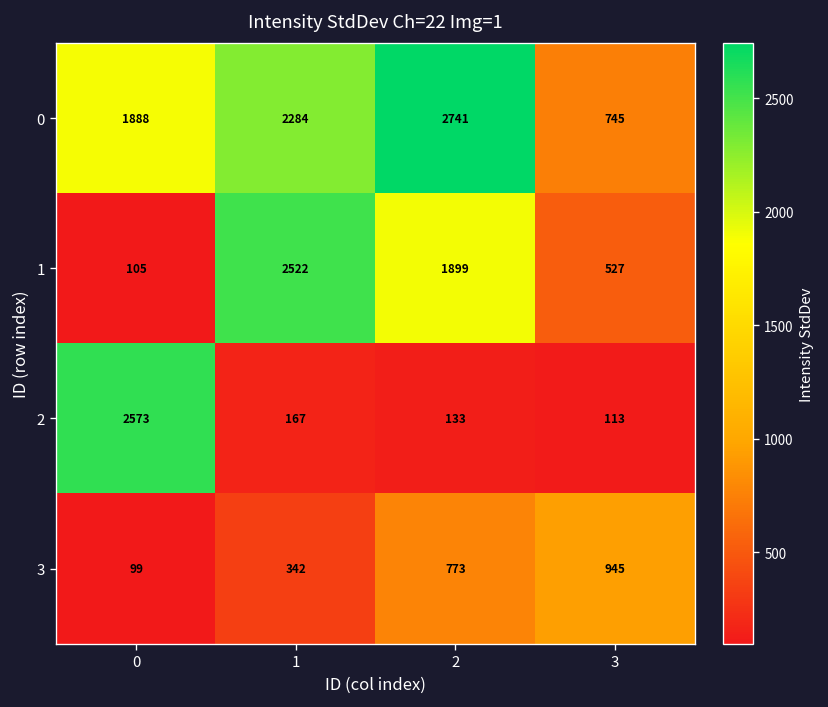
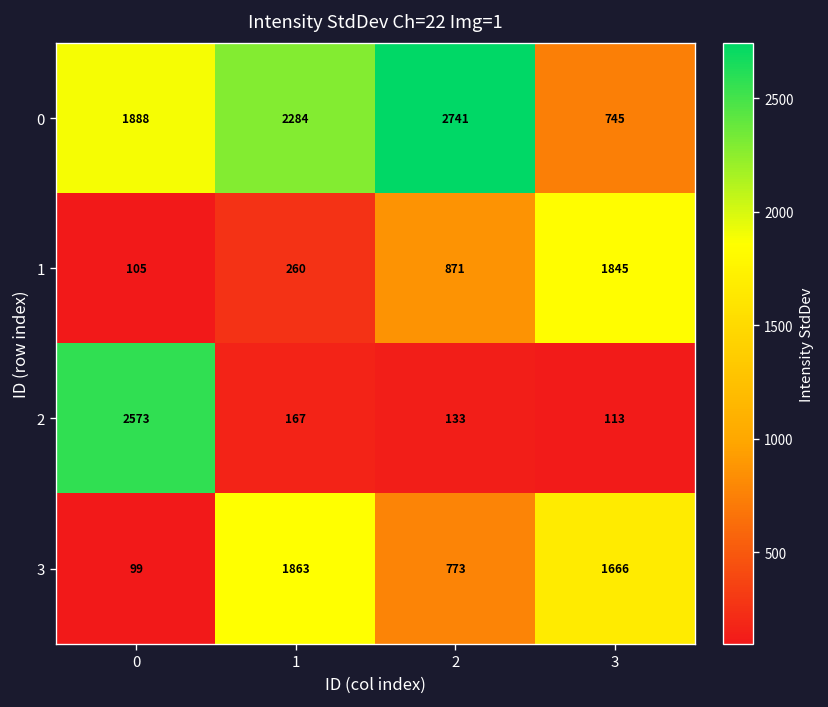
1, 1: 2522 -> 260
1, 2: 1899 -> 871
1, 3: 527 -> 1845
3, 1: 342 -> 1863
3, 3: 945 -> 1666
